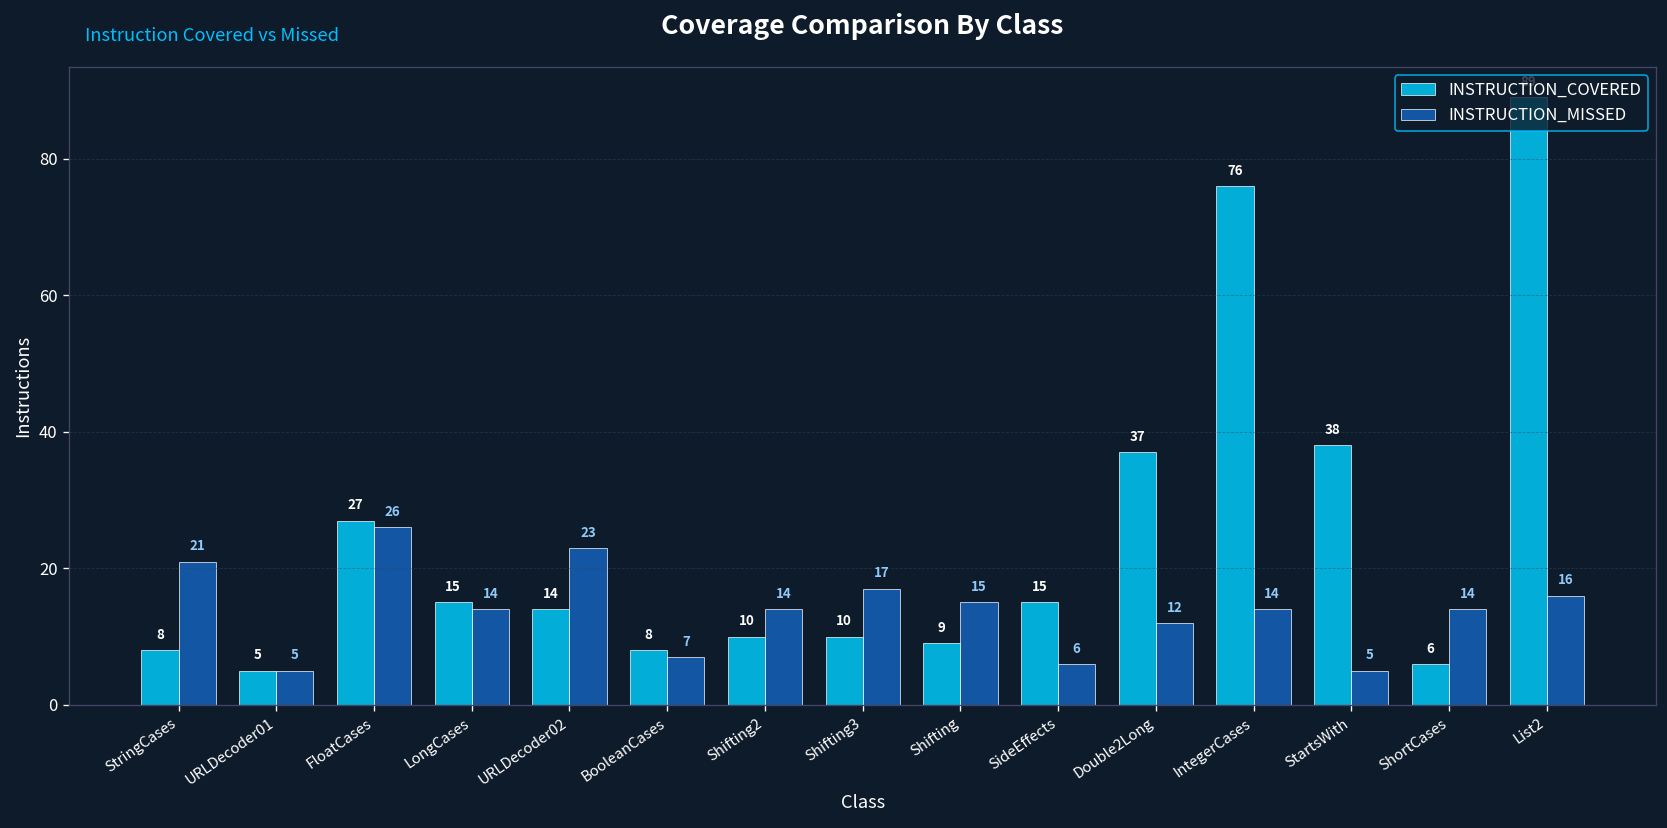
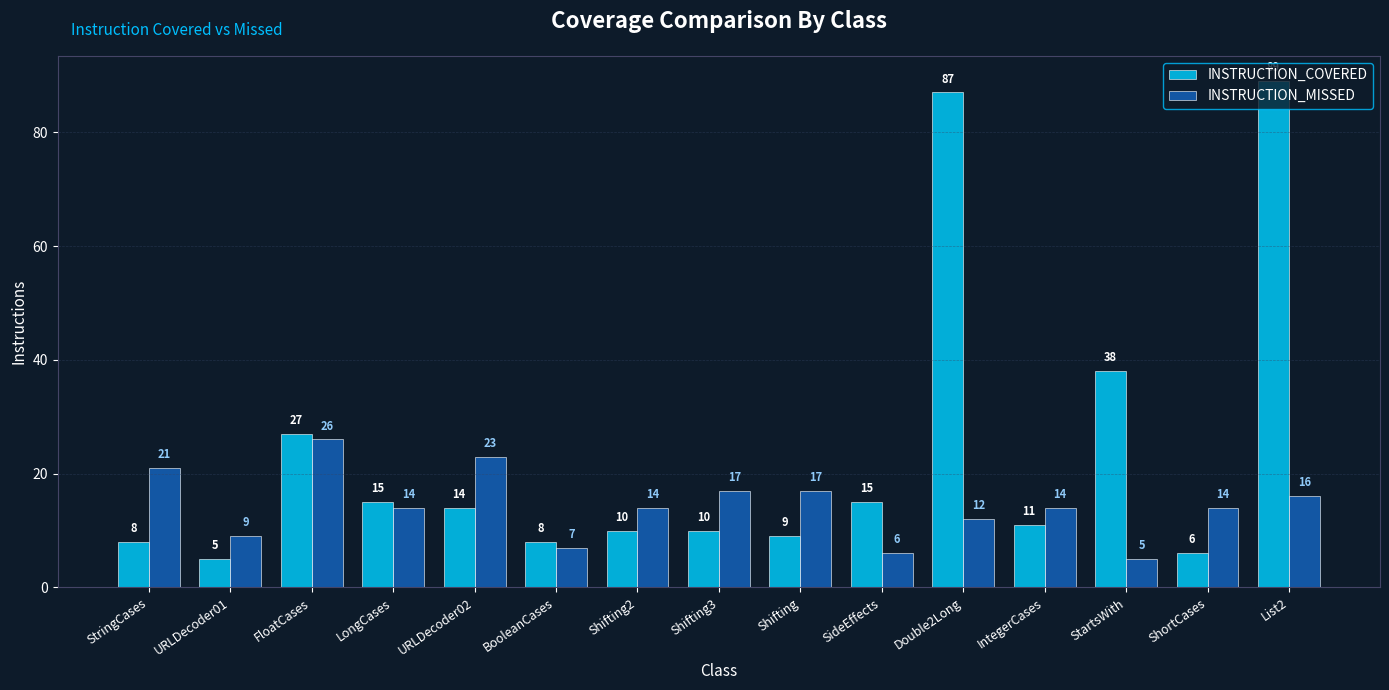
INSTRUCTION_MISSED, URLDecoder01: 5 -> 9
INSTRUCTION_MISSED, Shifting: 15 -> 17
INSTRUCTION_COVERED, Double2Long: 37 -> 87
INSTRUCTION_COVERED, IntegerCases: 76 -> 11
